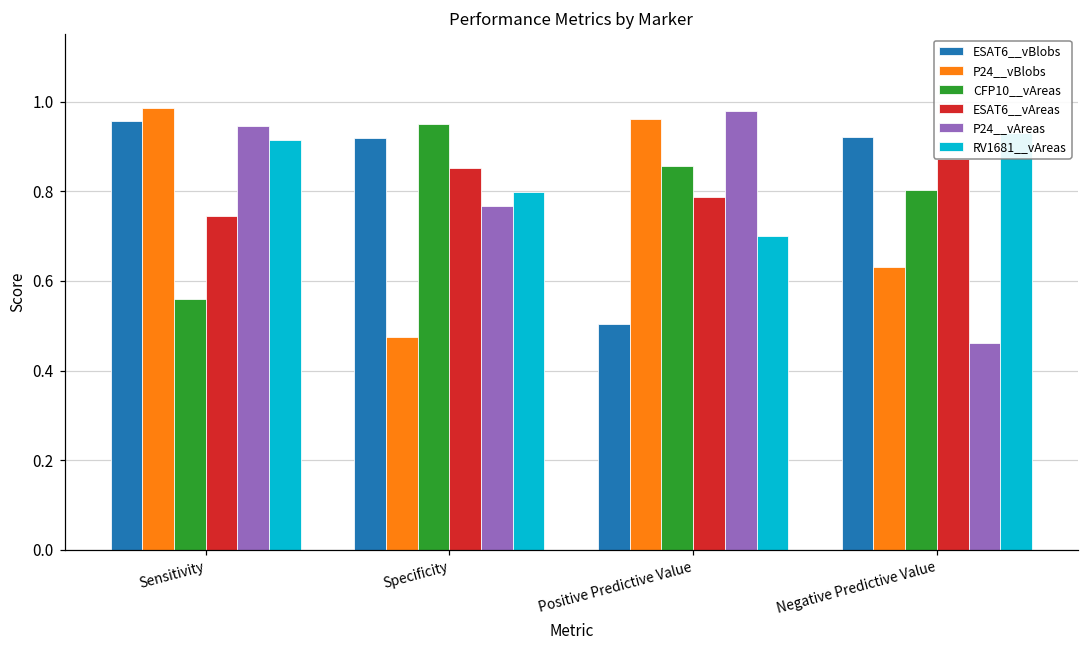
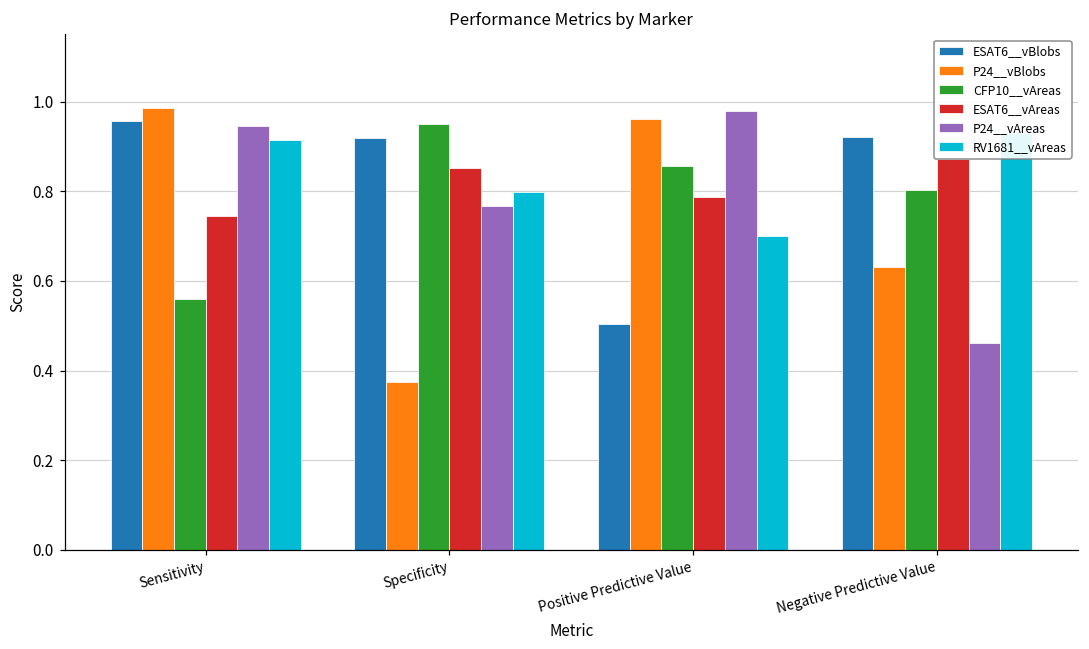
P24__vBlobs, Specificity: 0.47 -> 0.38
